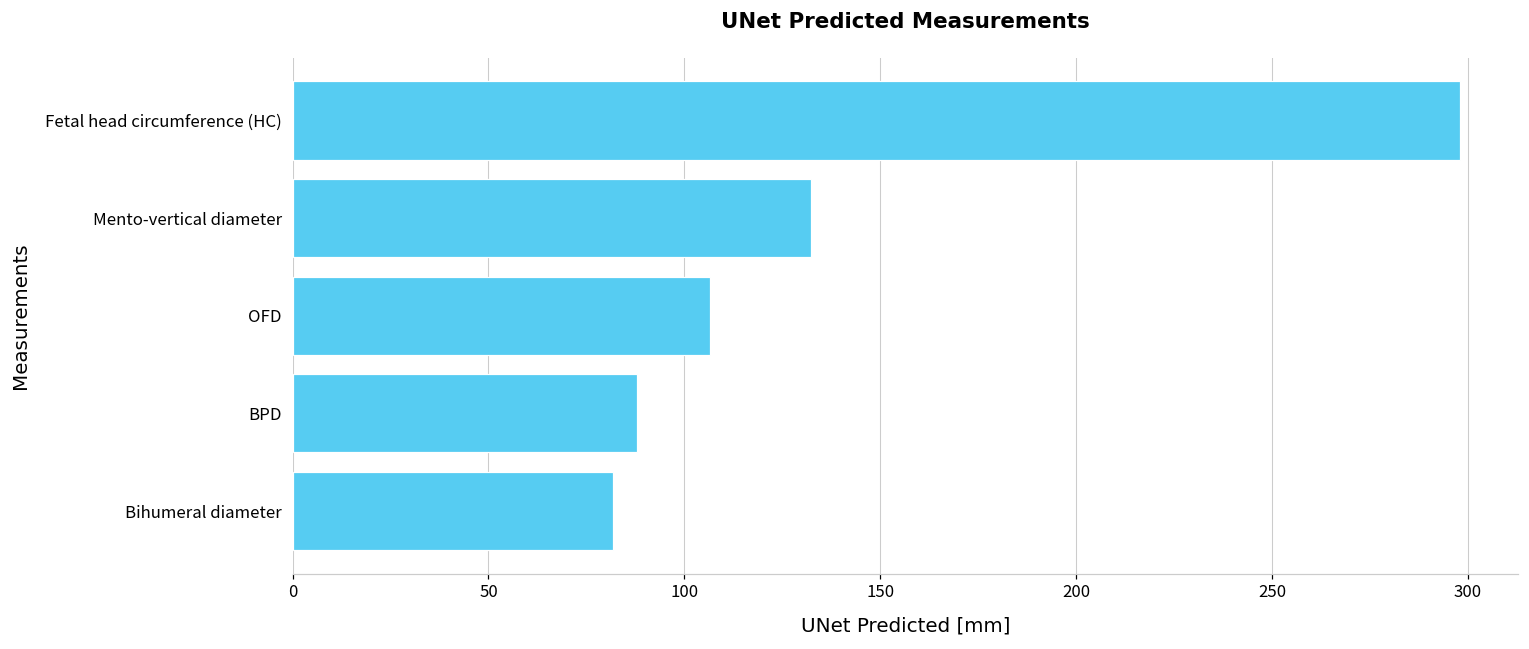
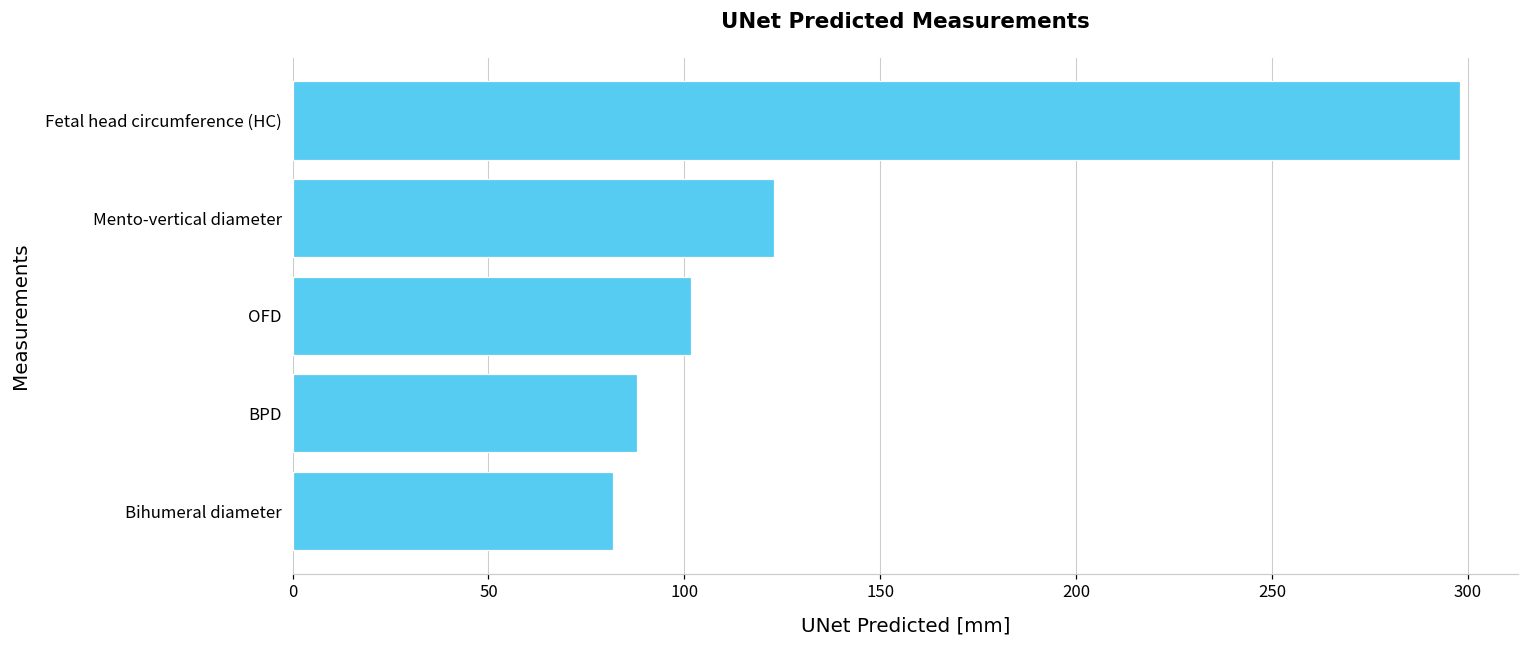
Mento-vertical diameter: 132 -> 123
OFD: 107 -> 102
